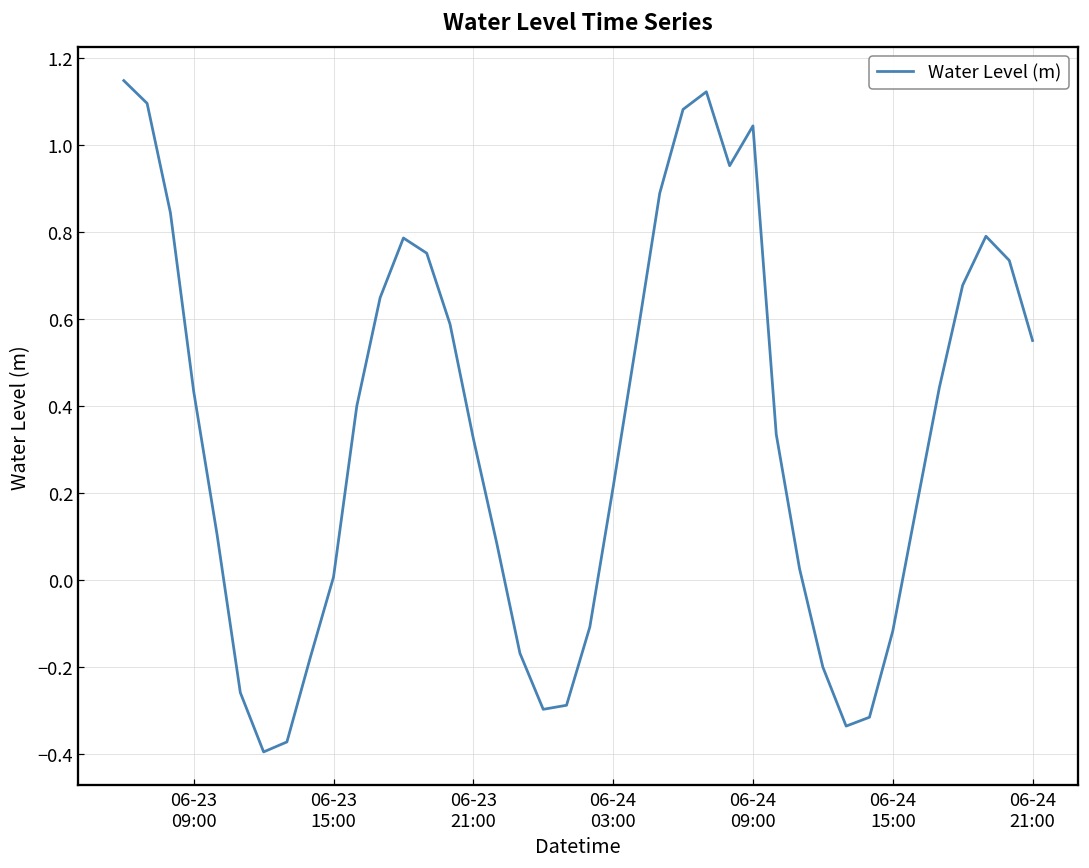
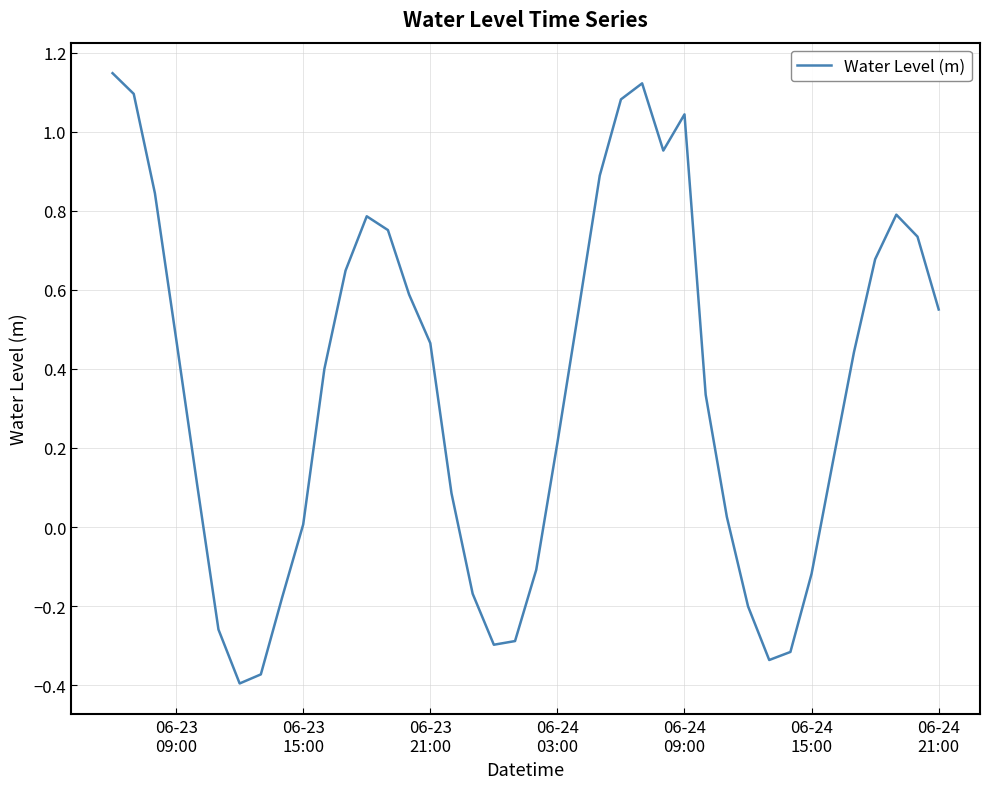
06-23 09:00: 0.43 -> 0.48
06-23 21:00: 0.32 -> 0.47
